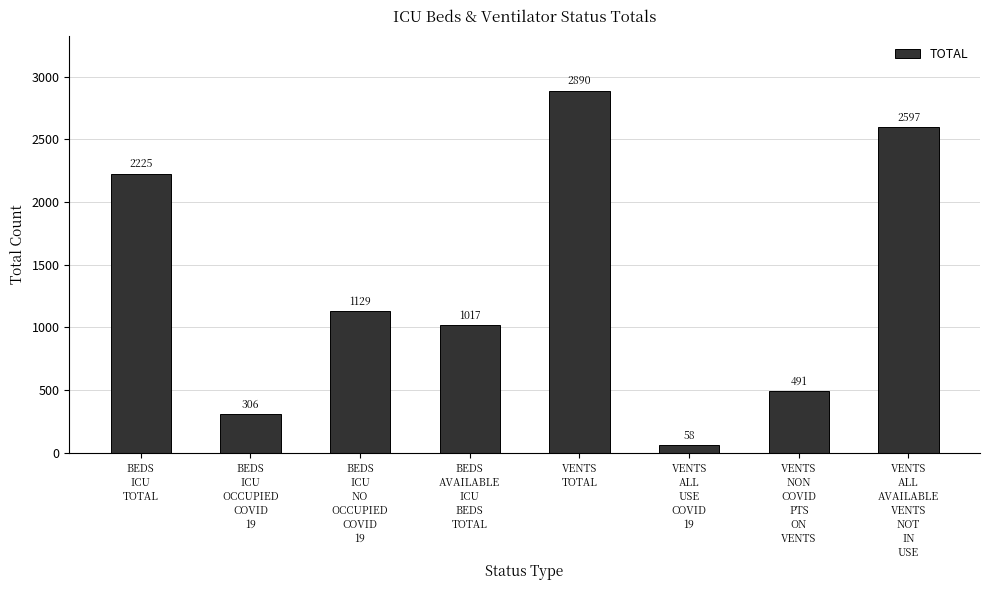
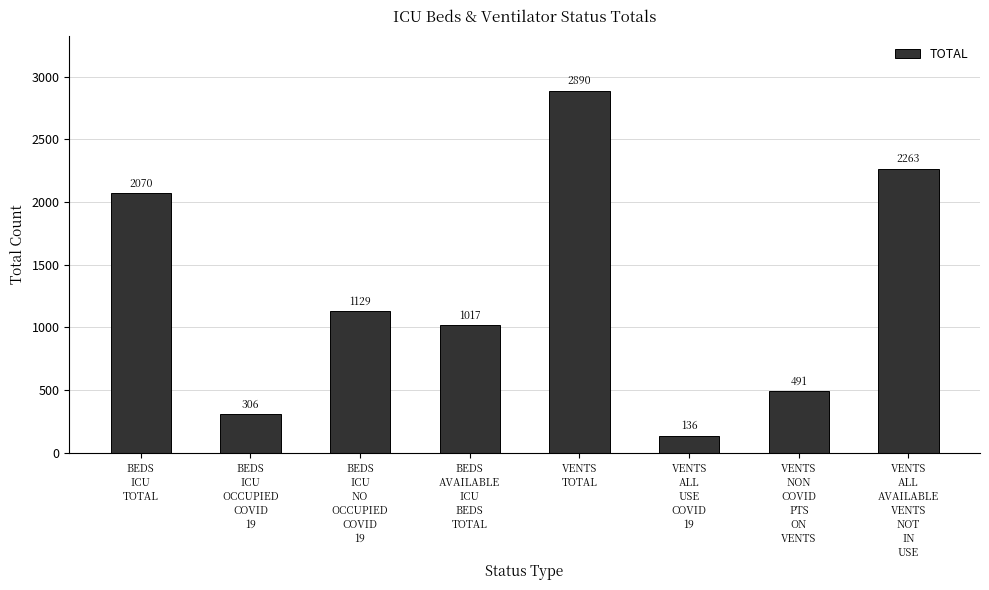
BEDS ICU TOTAL: 2225 -> 2070
VENTS ALL USE COVID 19: 58 -> 136
VENTS ALL AVAILABLE VENTS NOT IN USE: 2597 -> 2263
